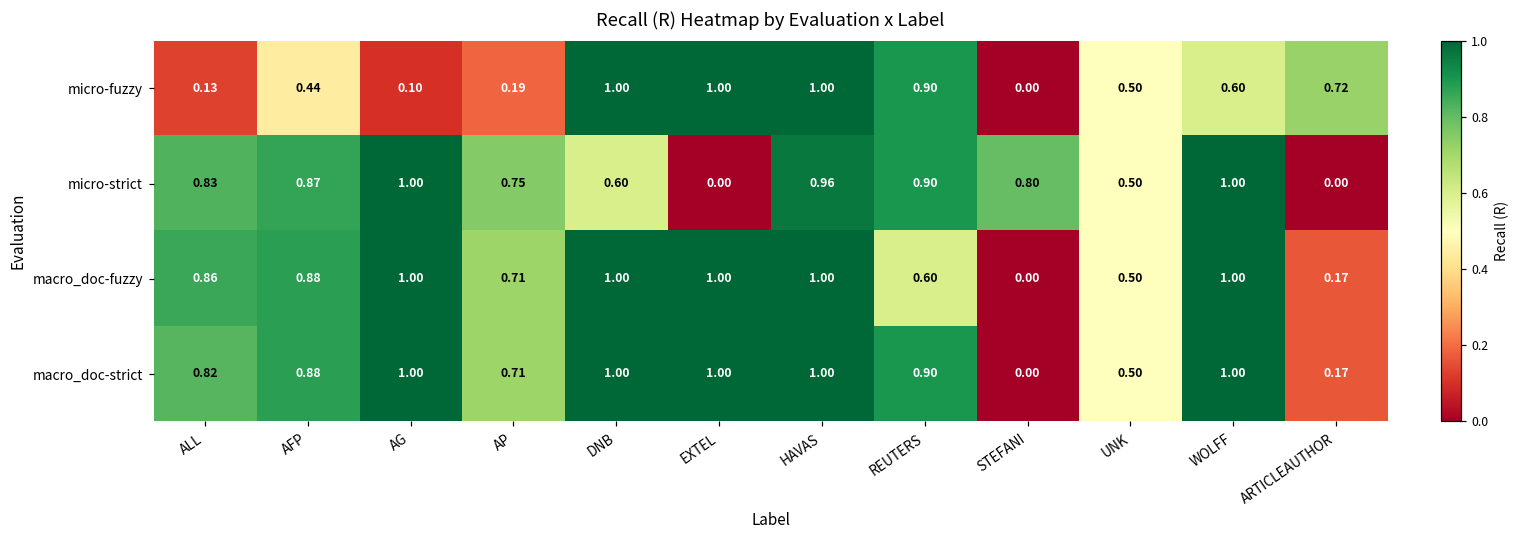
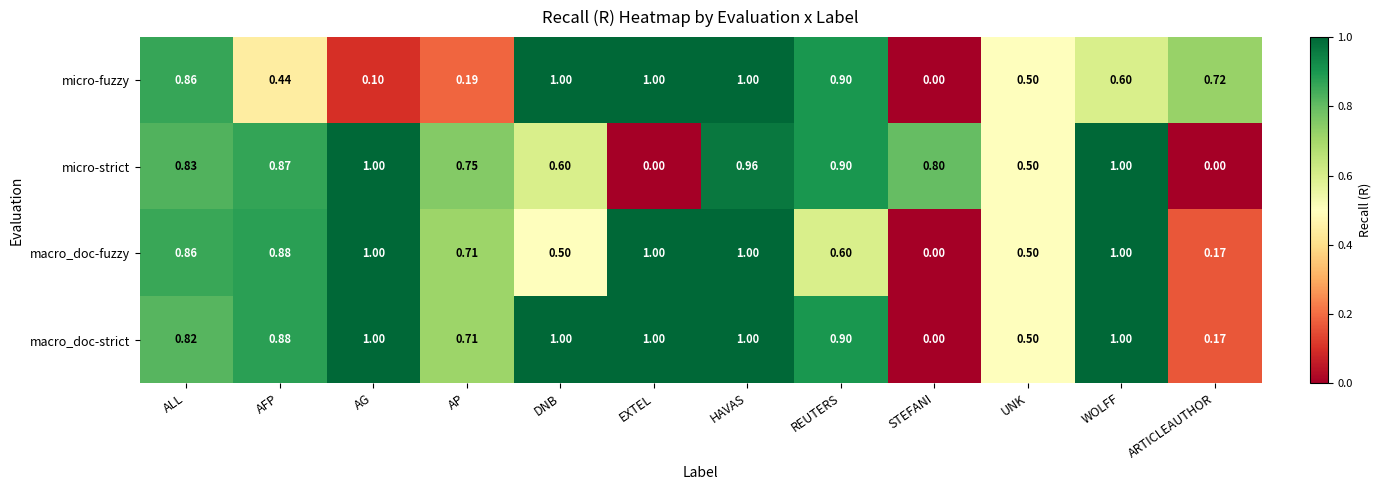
micro-fuzzy, ALL: 0.13 -> 0.86
macro_doc-fuzzy, DNB: 1.00 -> 0.50
